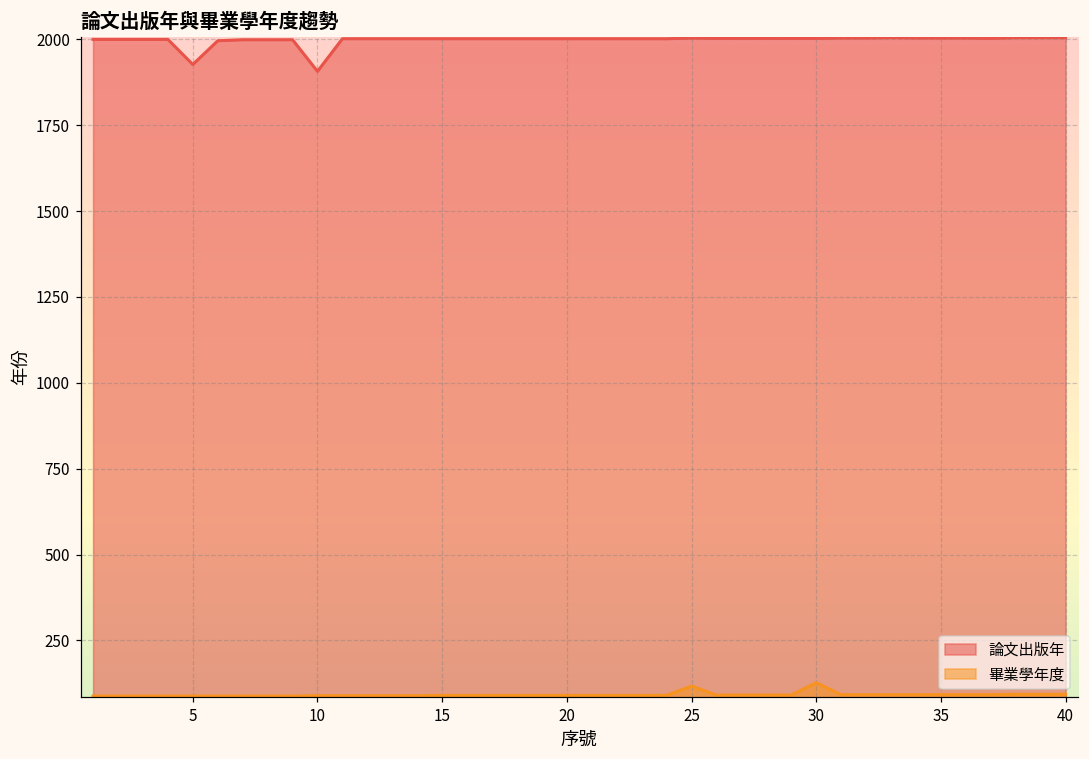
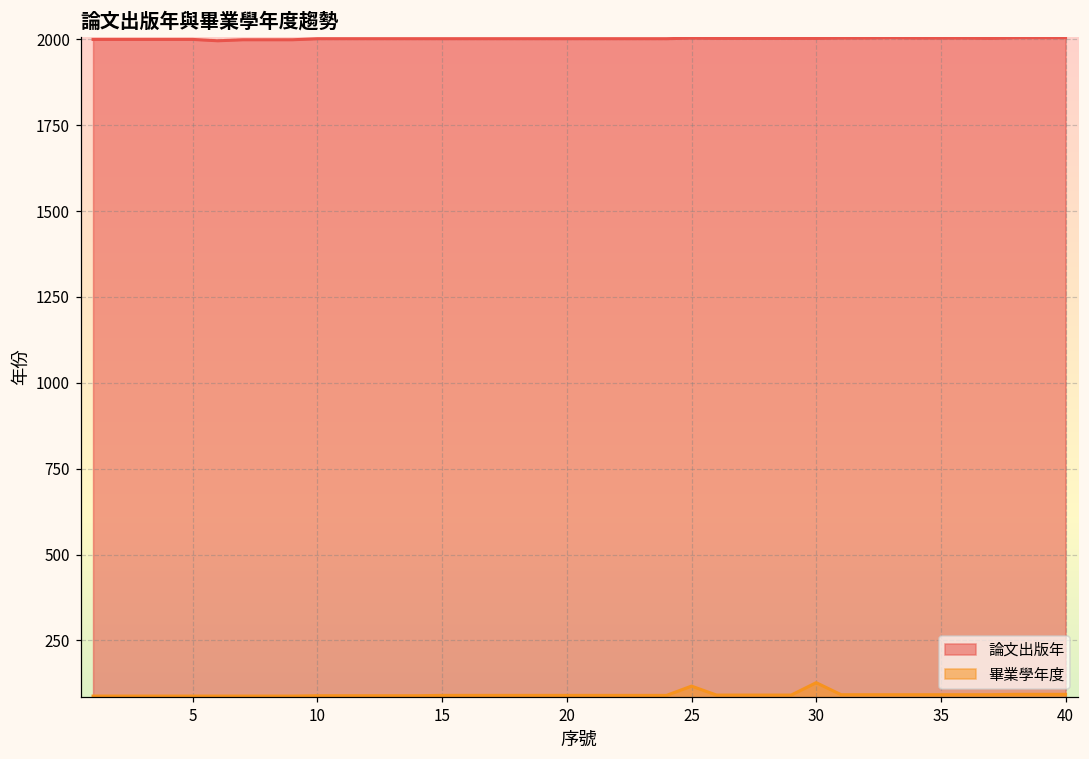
論文出版年, 5: 1930 -> 2000
論文出版年, 10: 1910 -> 2000
